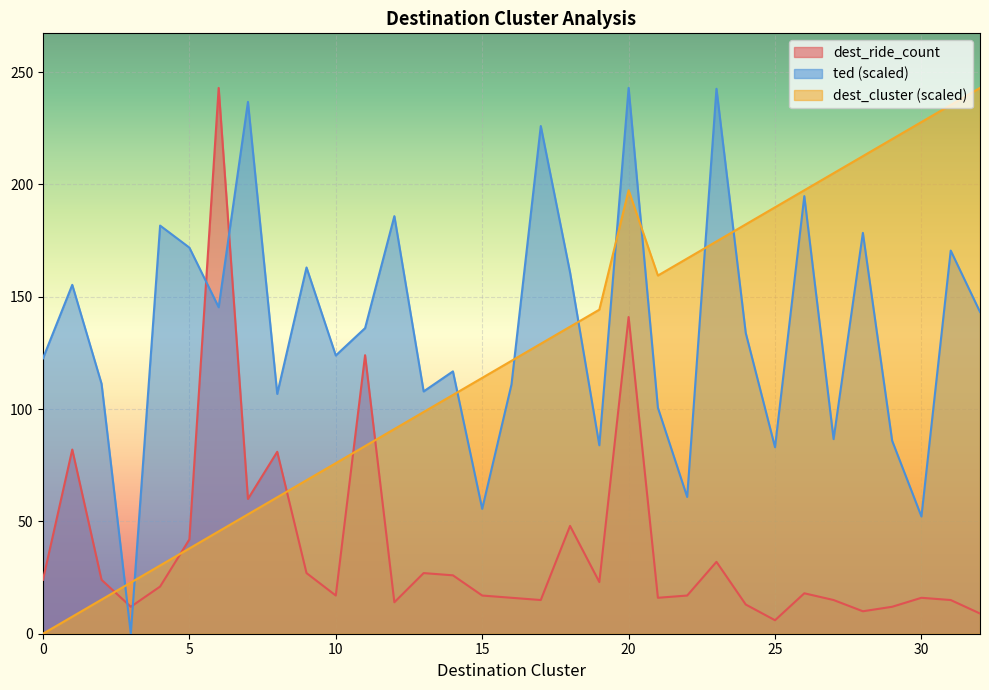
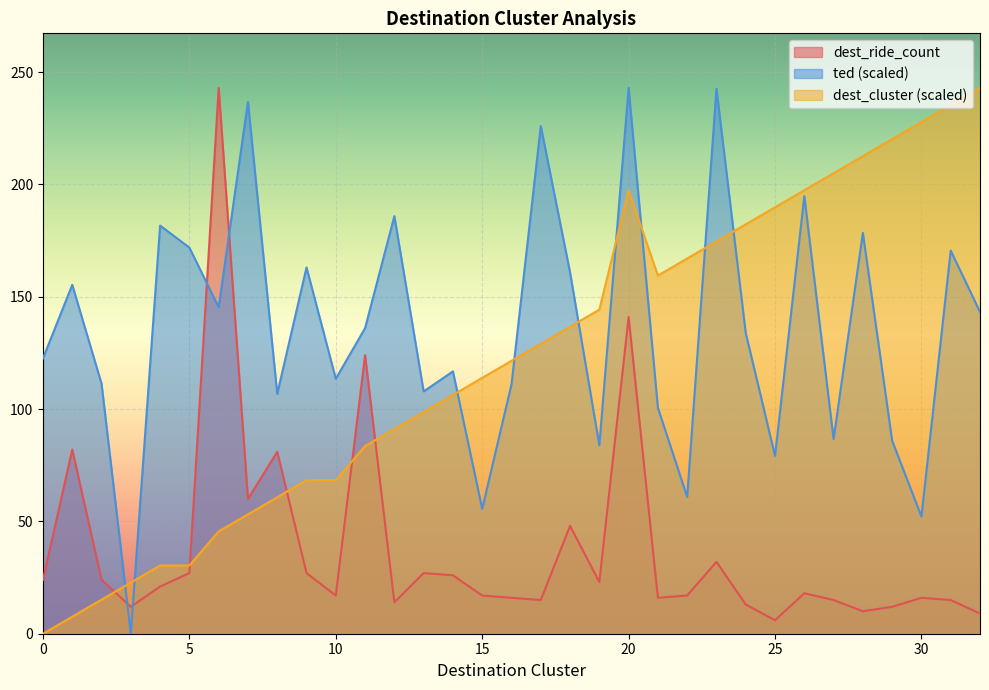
dest_ride_count, 5: 42 -> 27
dest_cluster (scaled), 5: 38 -> 30
ted (scaled), 10: 124 -> 114
dest_cluster (scaled), 10: 76 -> 68
ted (scaled), 25: 83 -> 79
